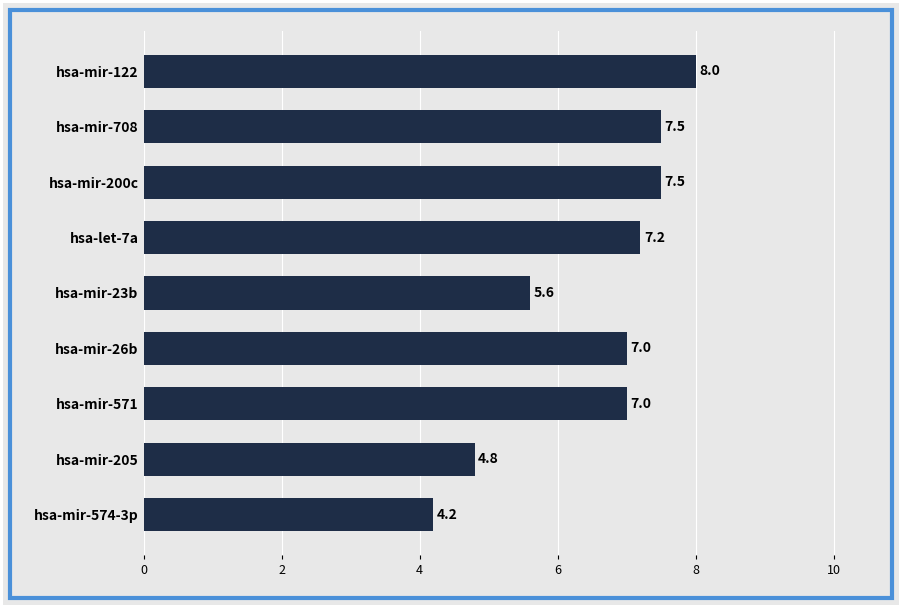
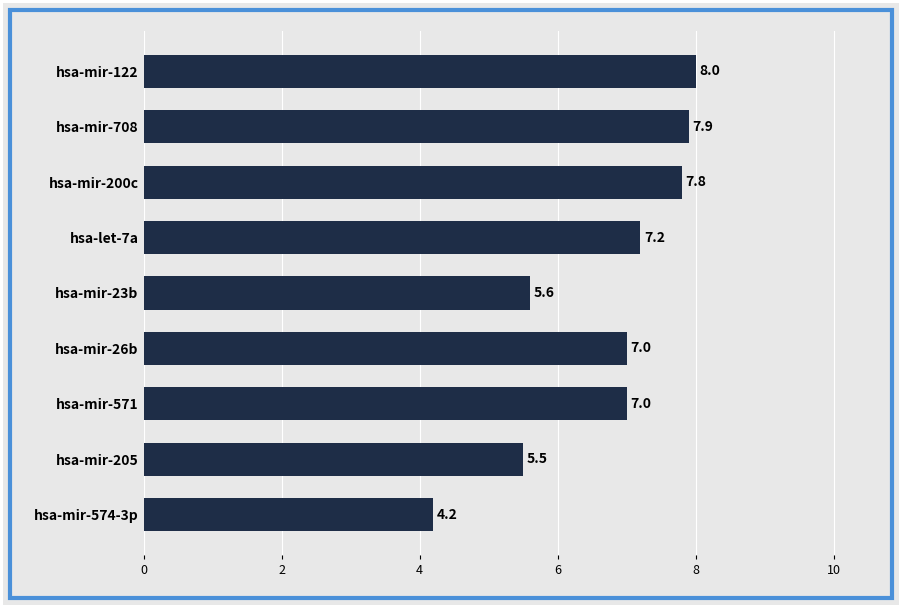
hsa-mir-708: 7.5 -> 7.9
hsa-mir-200c: 7.5 -> 7.8
hsa-mir-205: 4.8 -> 5.5
